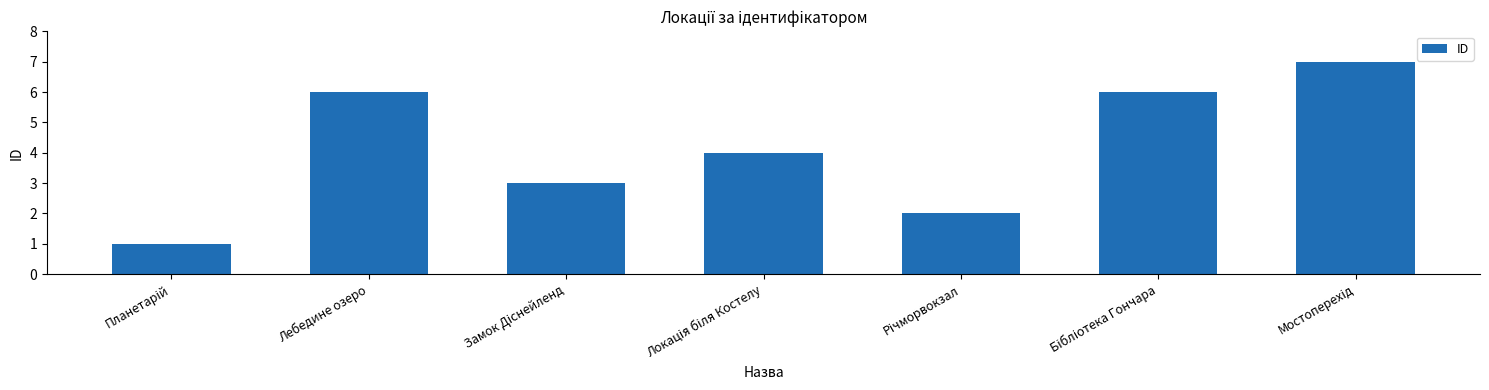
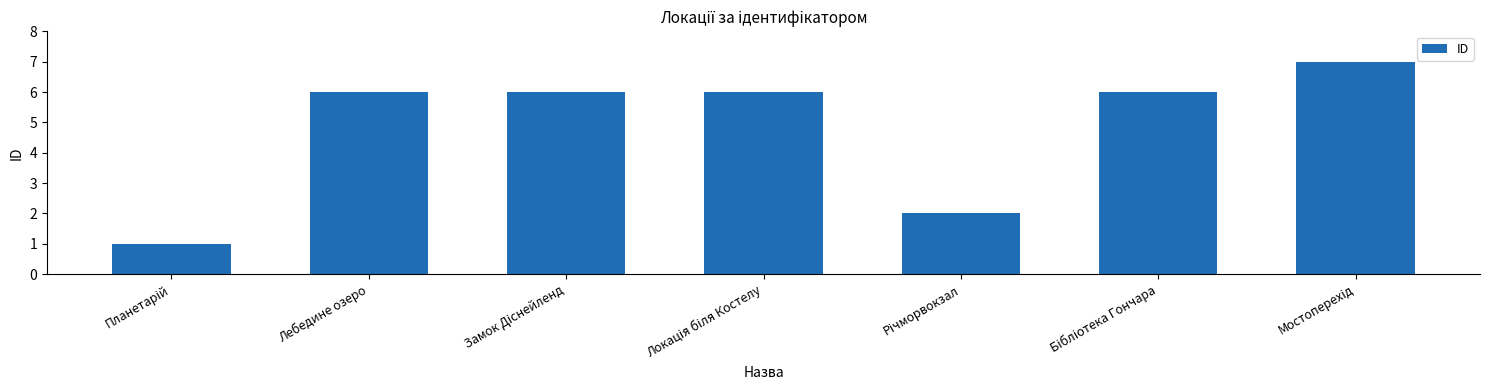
Замок Діснейленд: 3 -> 6
Локація біля Костелу: 4 -> 6
